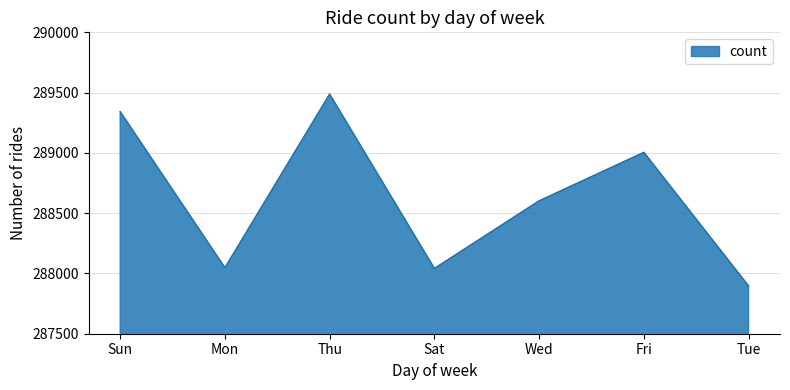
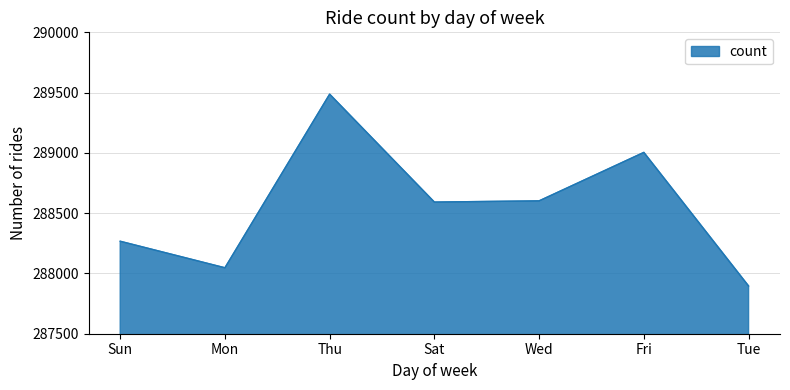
Sun: 289340 -> 288270
Sat: 288040 -> 288590
